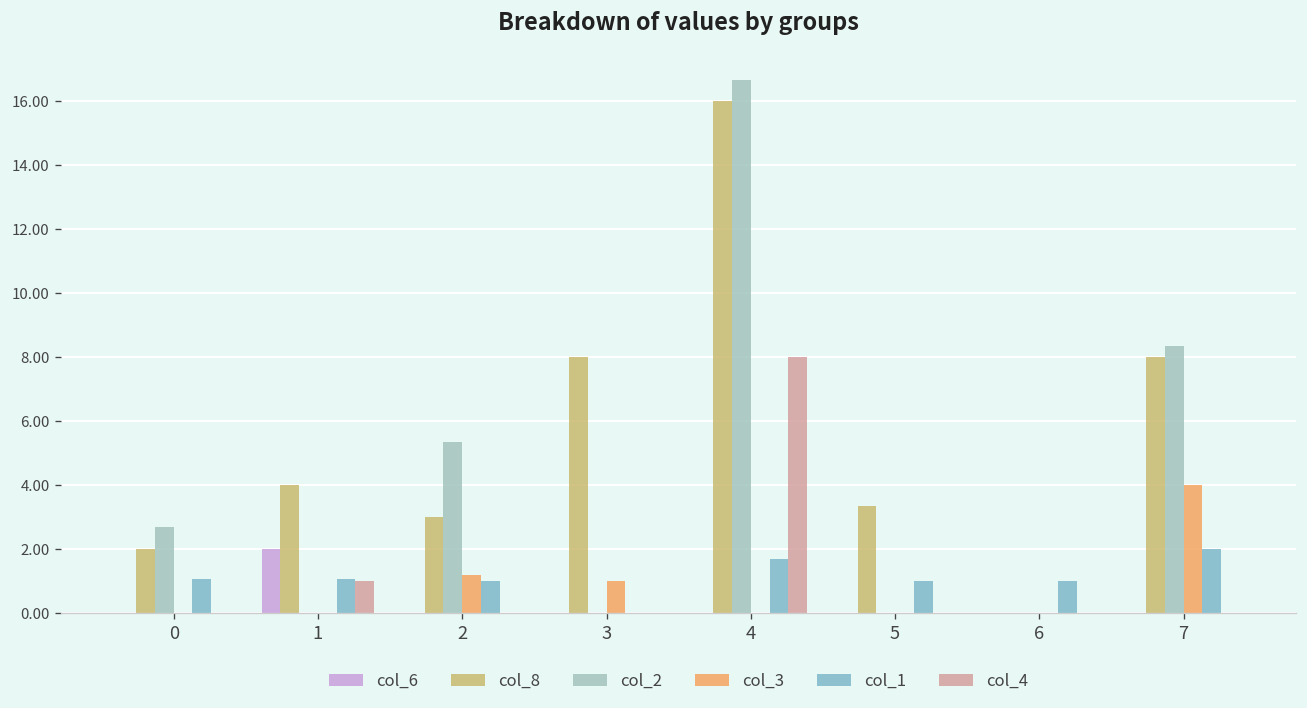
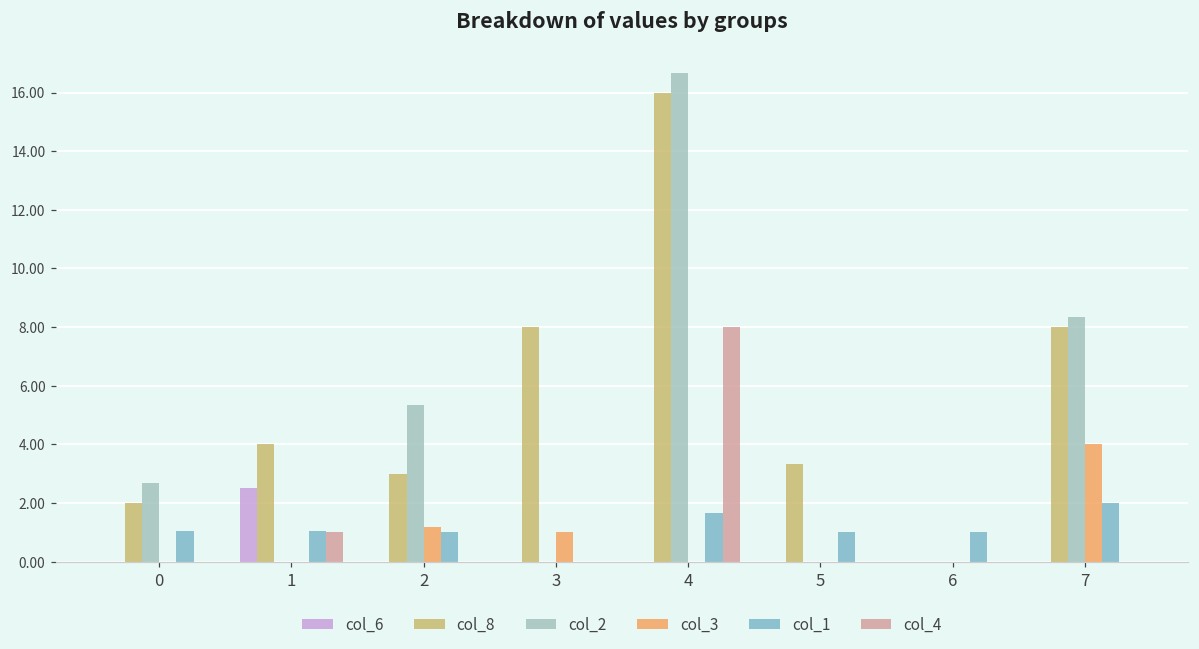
col_6, 1: 2.0 -> 2.5
